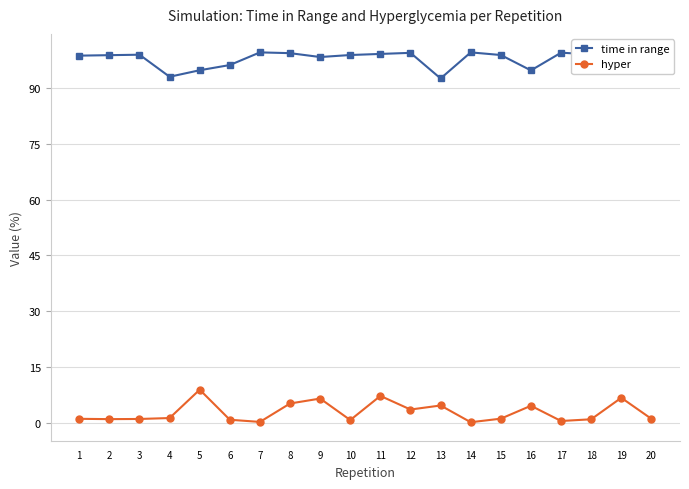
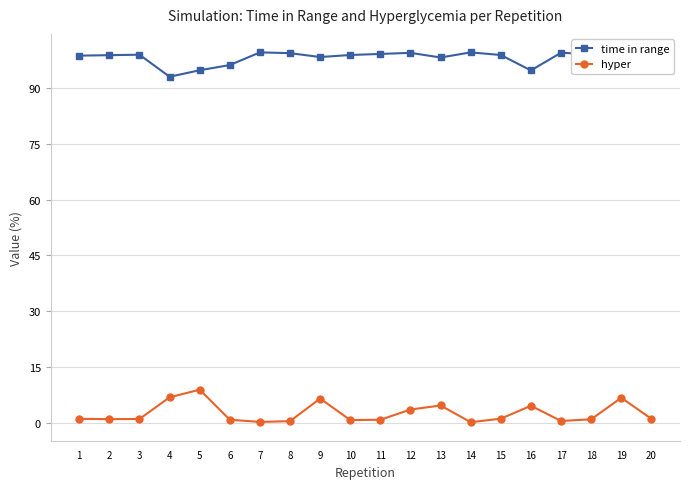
hyper, 4: 1 -> 7
hyper, 8: 5 -> 0
hyper, 11: 7 -> 1
time in range, 13: 93 -> 98
